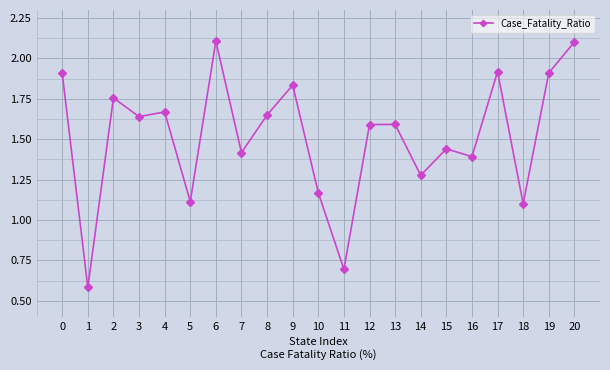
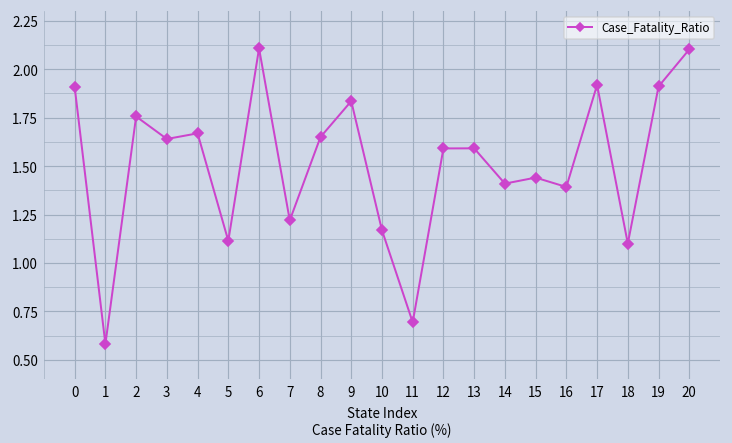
7: 1.42 -> 1.22
14: 1.28 -> 1.41
